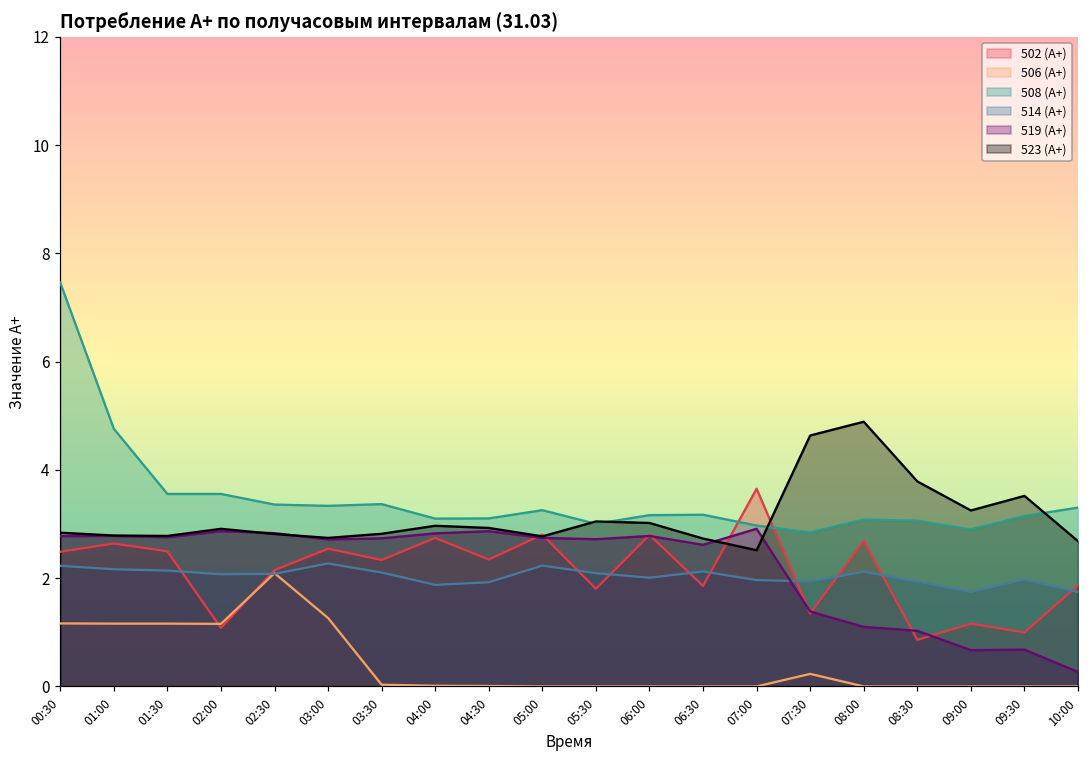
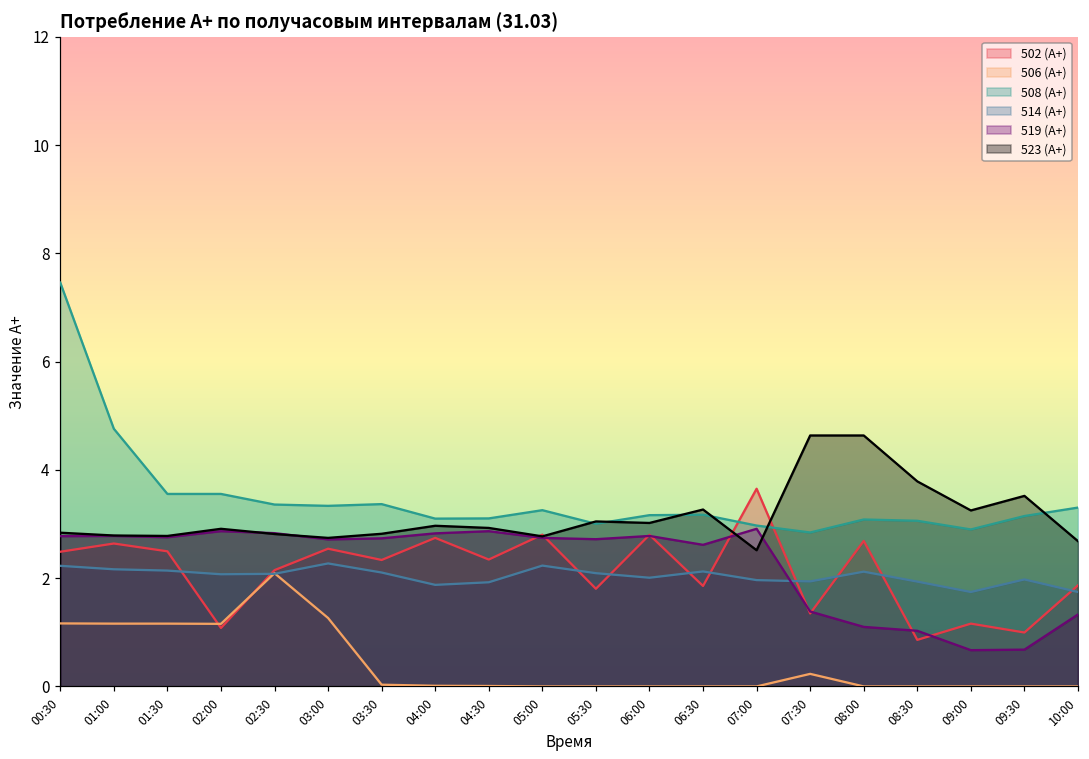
523 (А+), 06:30: 2.7 -> 3.3
523 (А+), 08:00: 4.9 -> 4.6
519 (А+), 10:00: 0.3 -> 1.3
